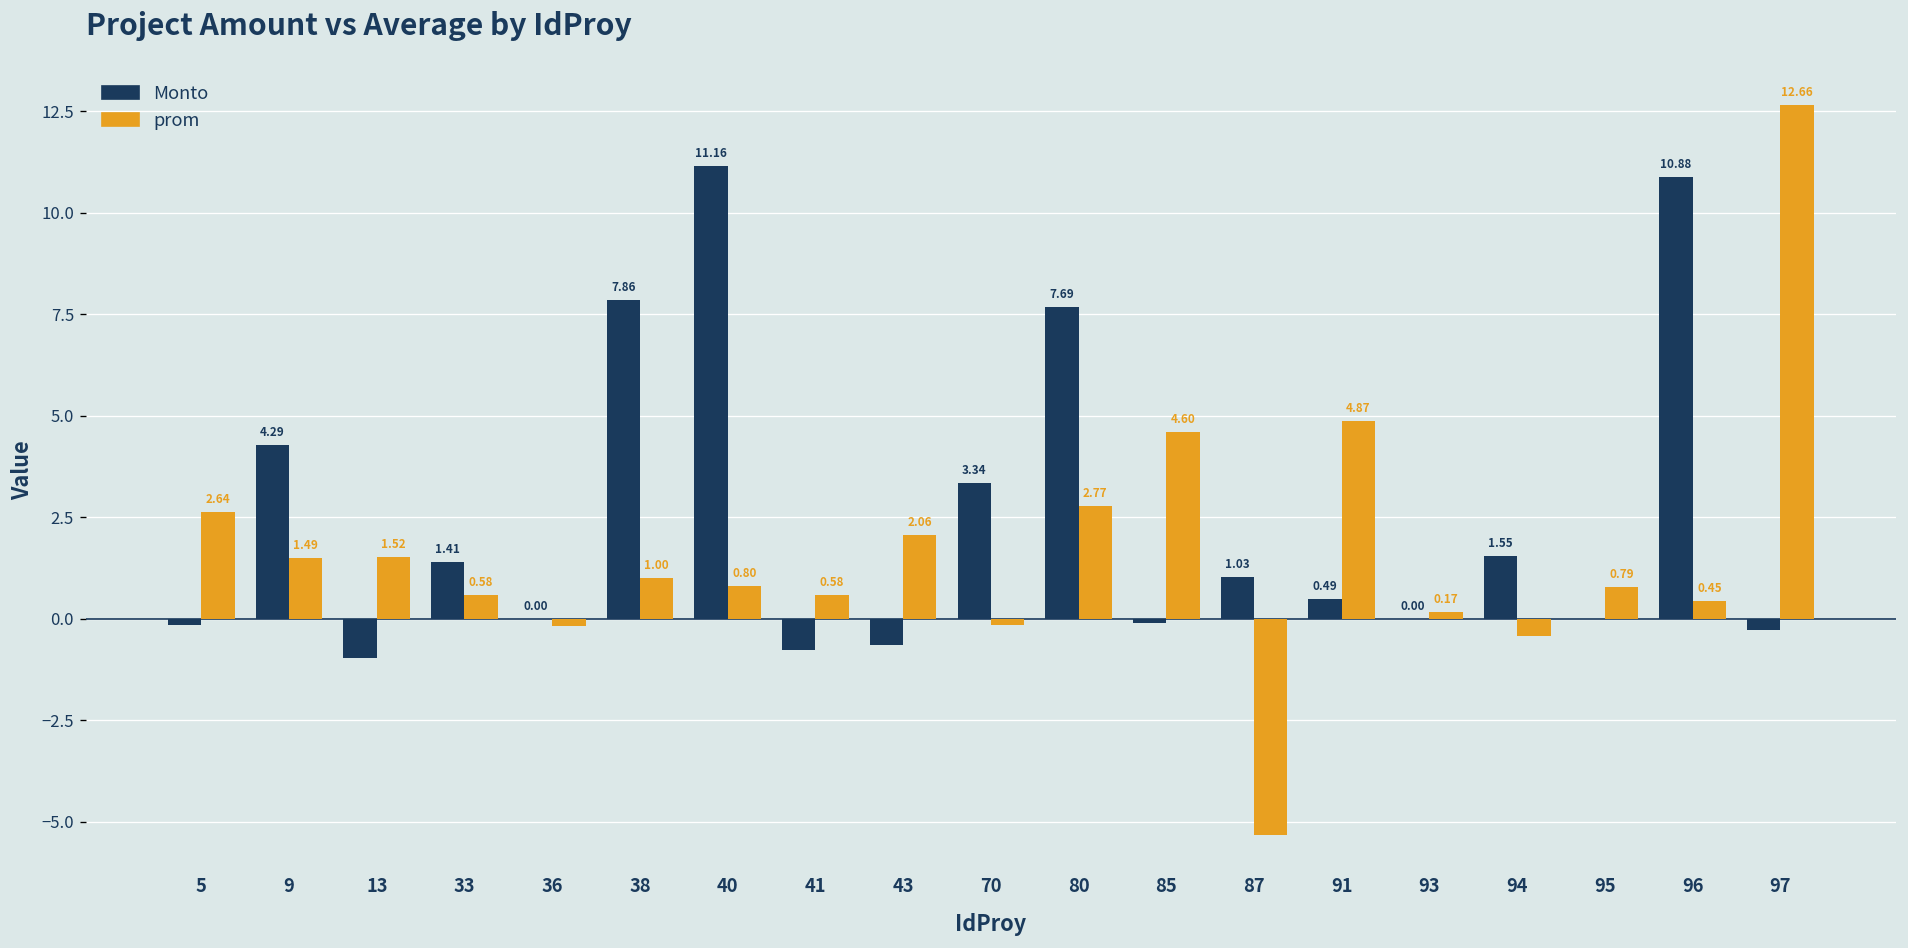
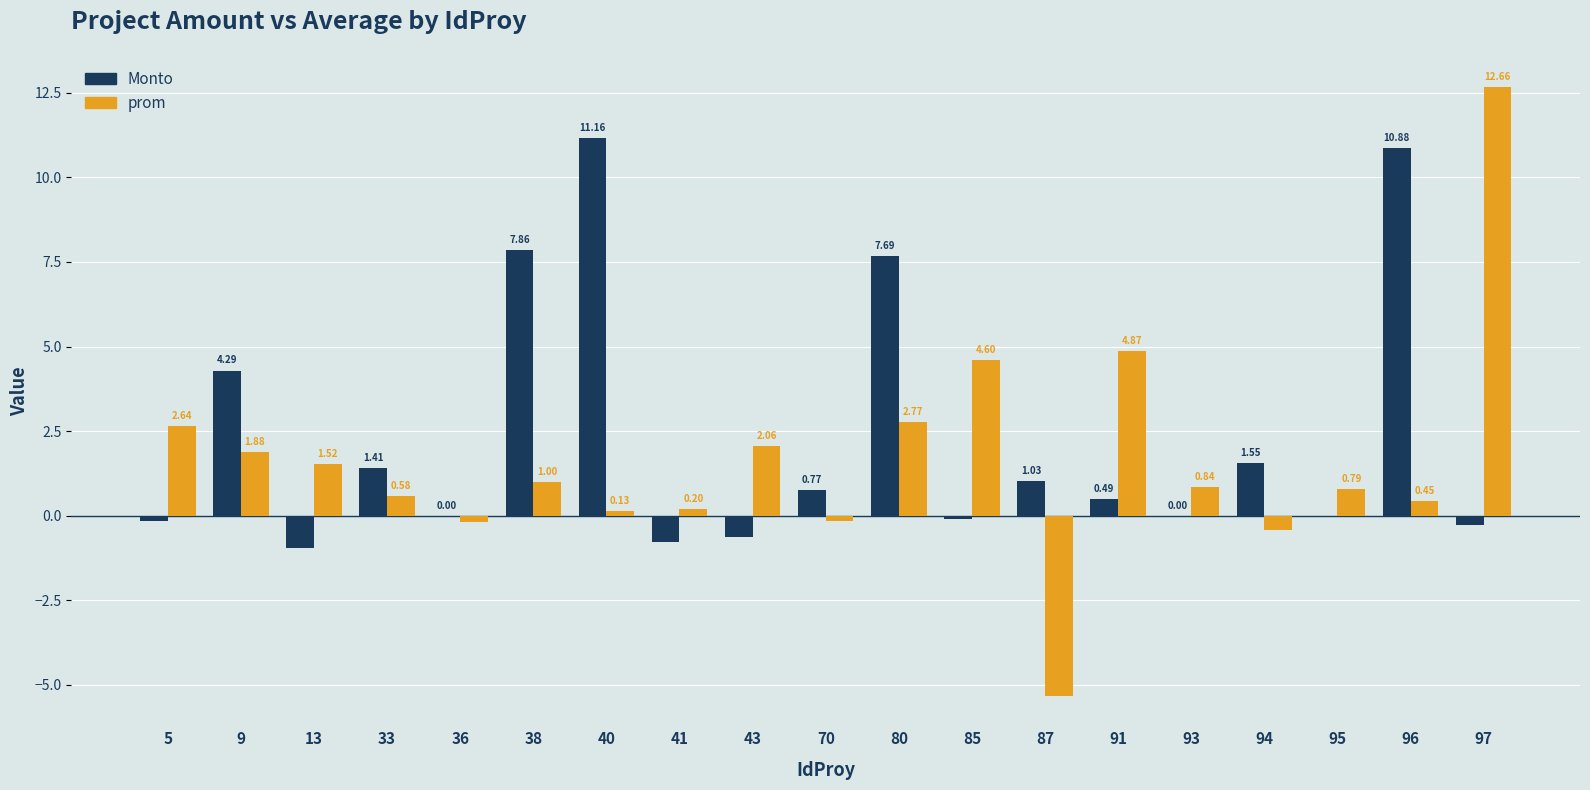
prom, 9: 1.49 -> 1.88
prom, 40: 0.80 -> 0.13
prom, 41: 0.58 -> 0.20
Monto, 70: 3.34 -> 0.77
prom, 93: 0.17 -> 0.84
